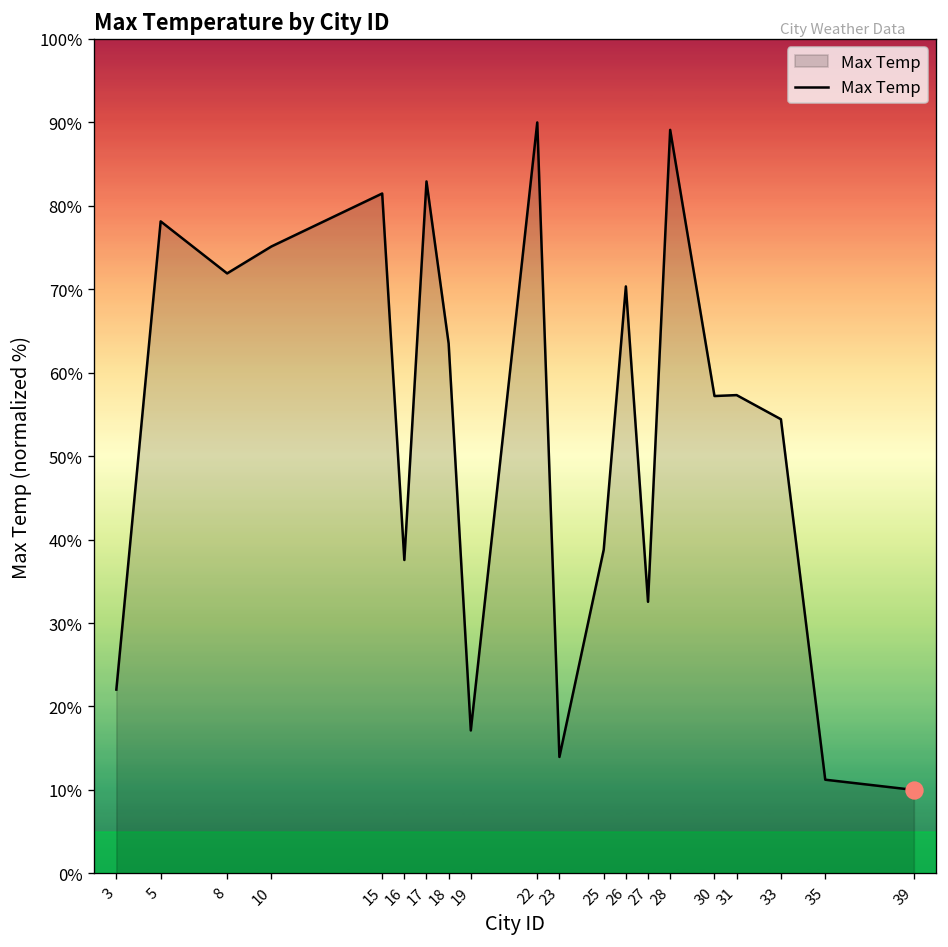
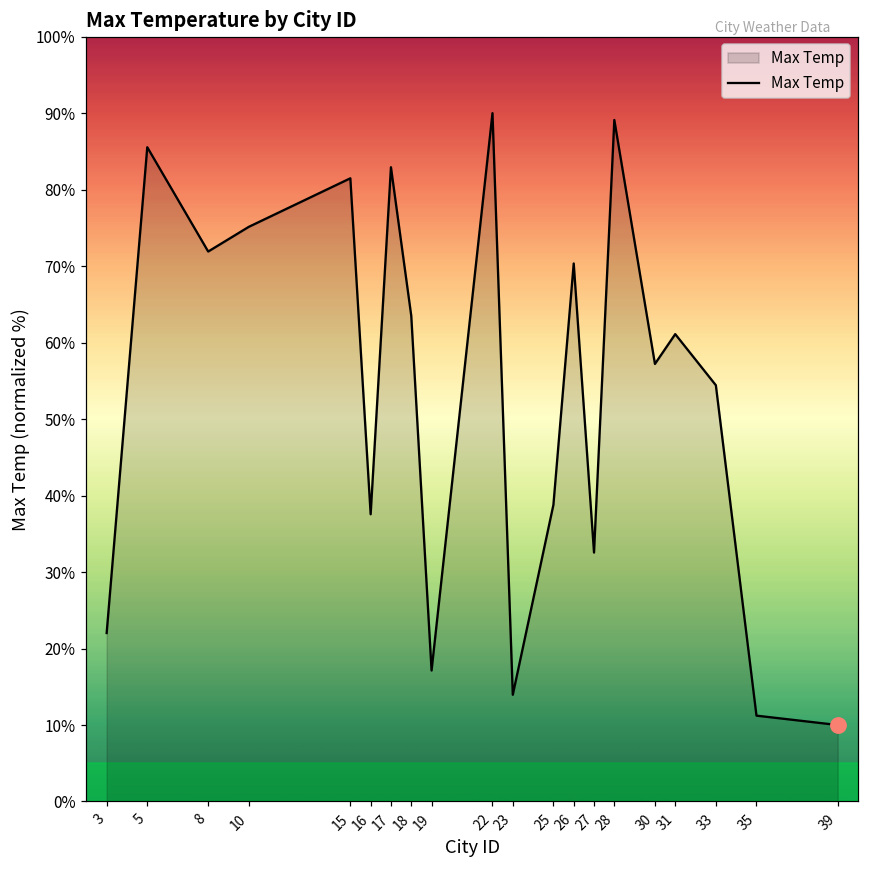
Max Temp, 5: 78% -> 86%
Max Temp, 31: 57% -> 61%
